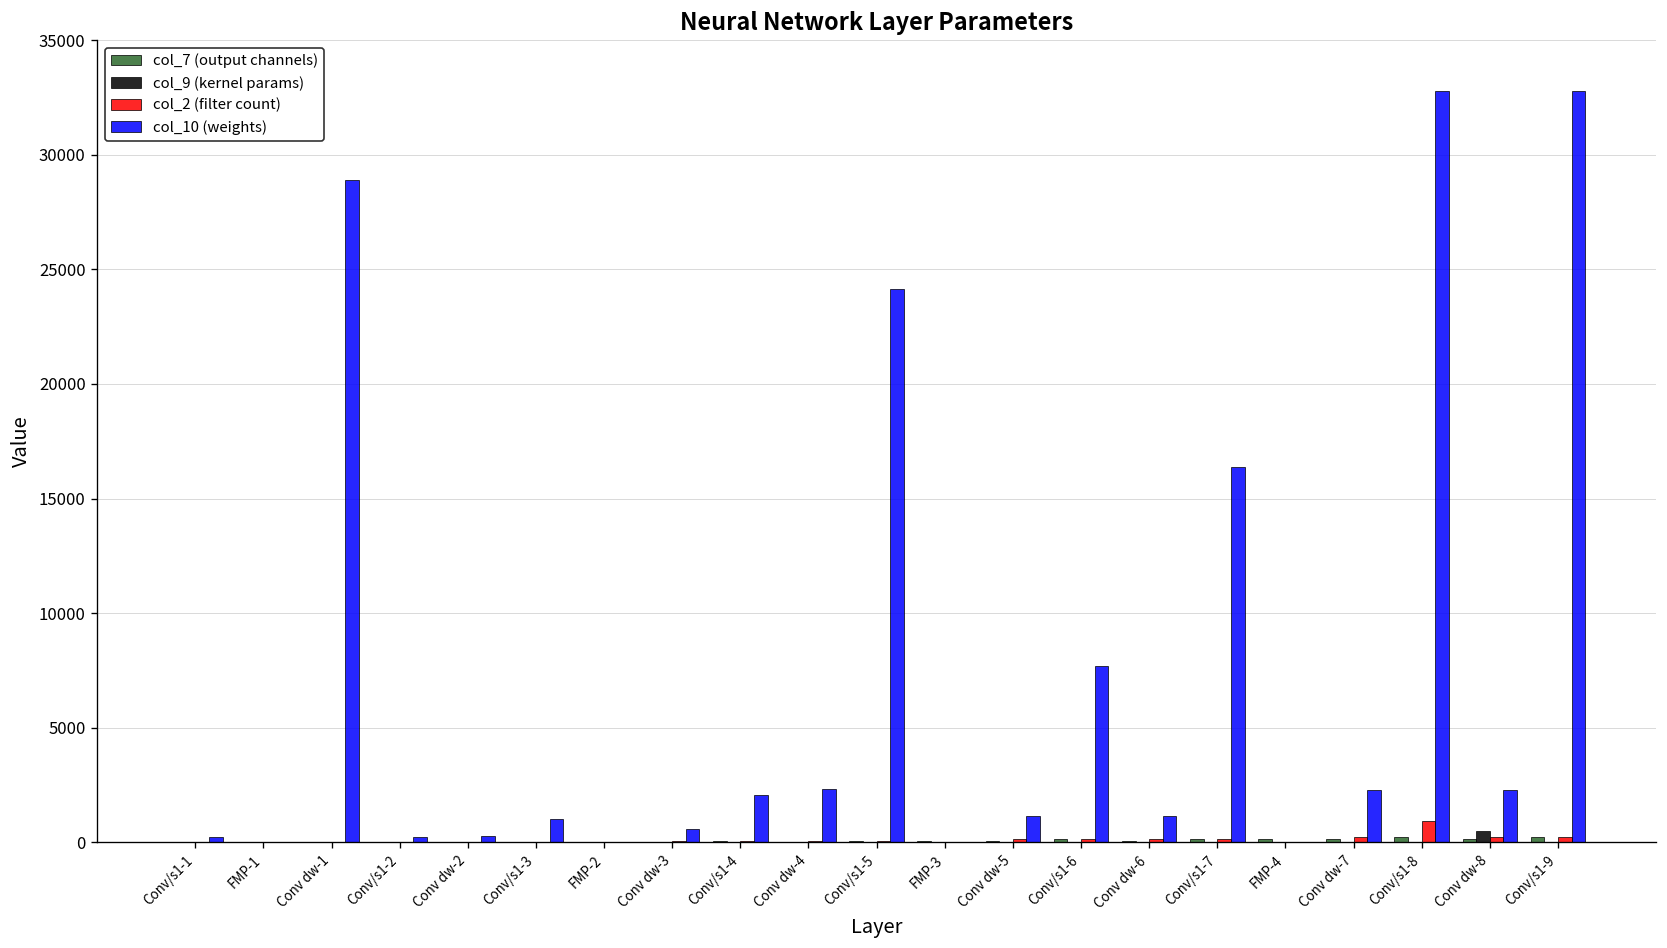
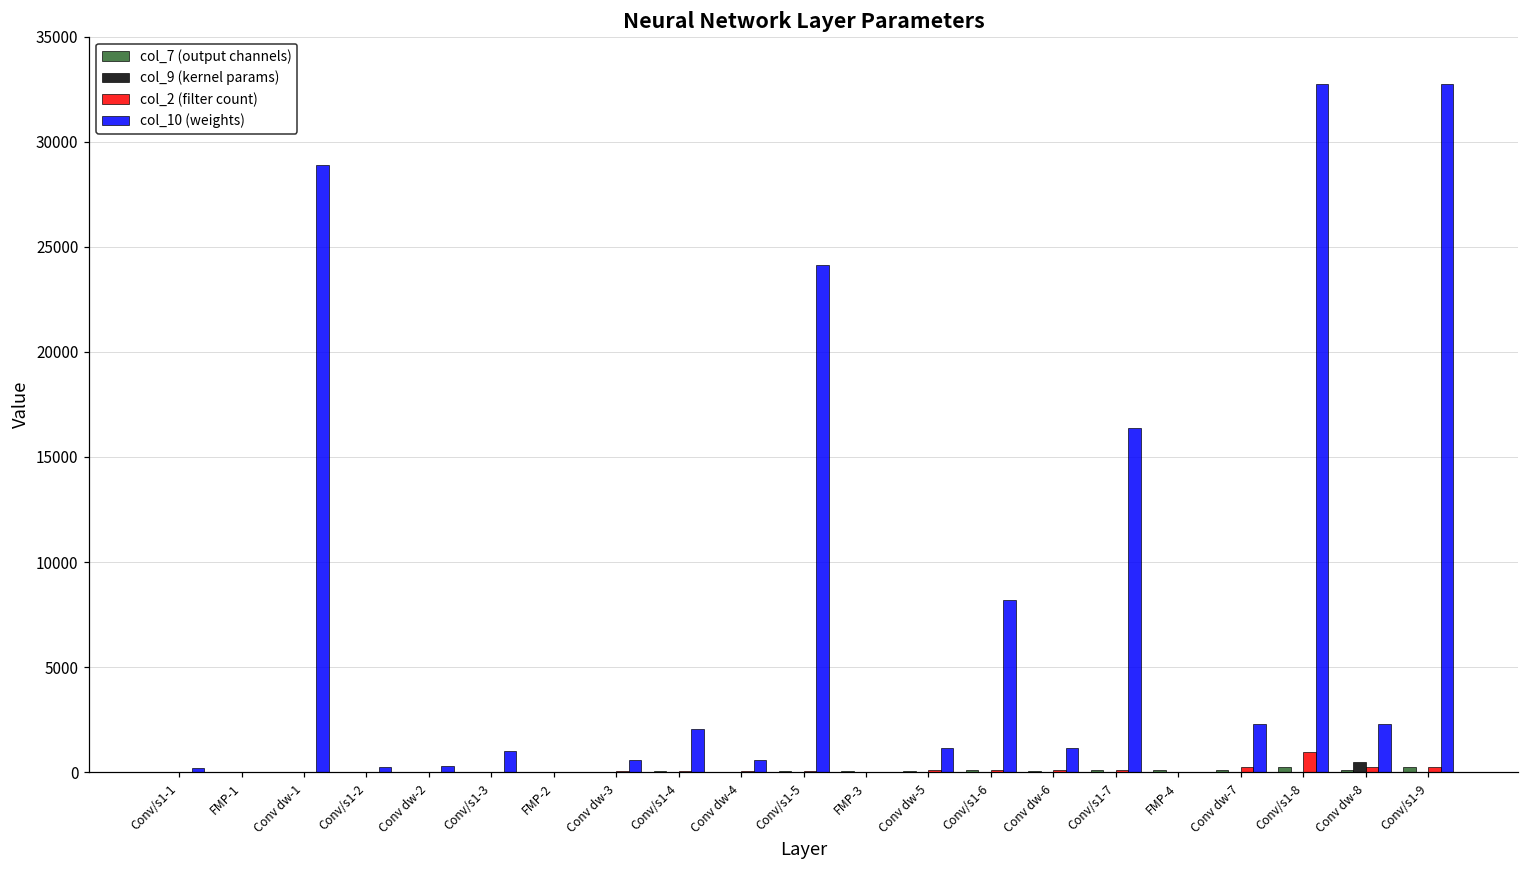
col_10 (weights), Conv dw-4: 2300 -> 600
col_10 (weights), Conv/s1-6: 7700 -> 8200
